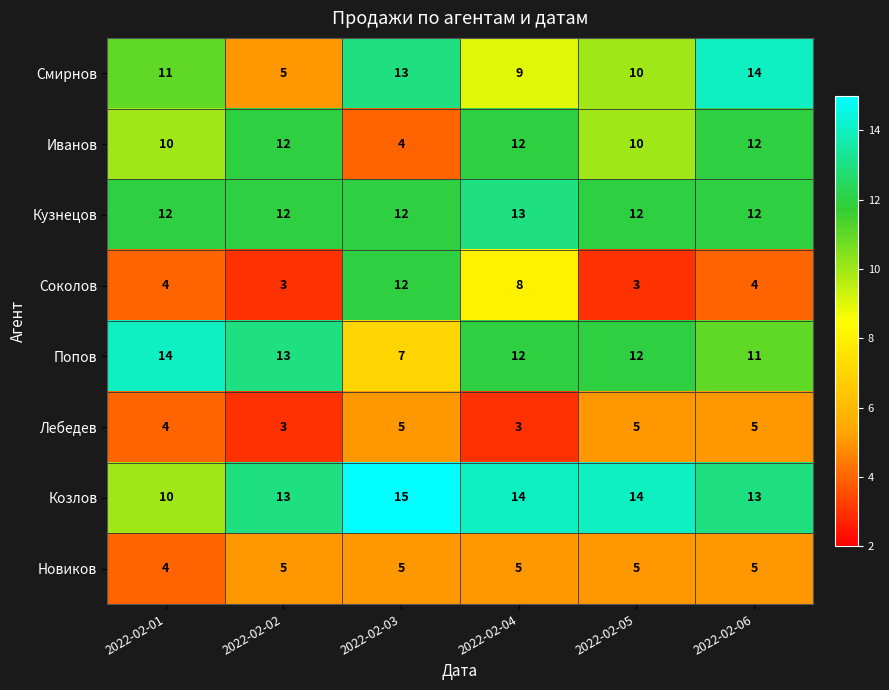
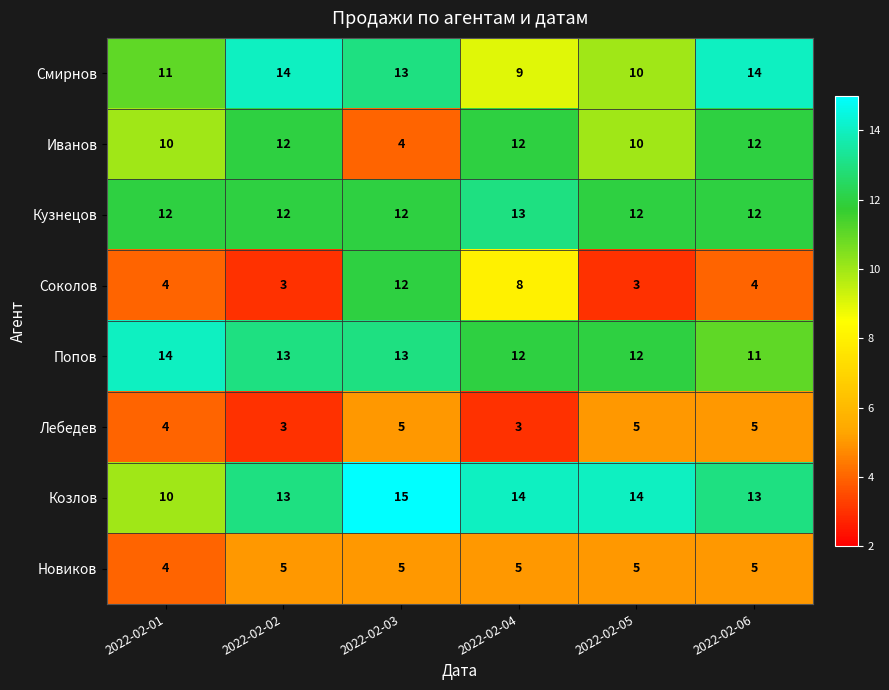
Смирнов, 2022-02-02: 5 -> 14
Попов, 2022-02-03: 7 -> 13
